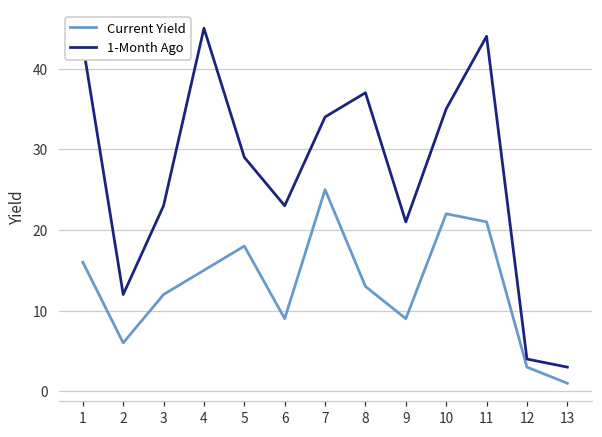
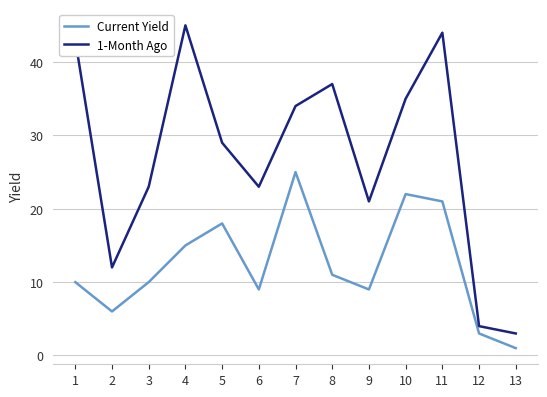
Current Yield, 1: 16 -> 10
Current Yield, 3: 12 -> 10
Current Yield, 8: 13 -> 11
